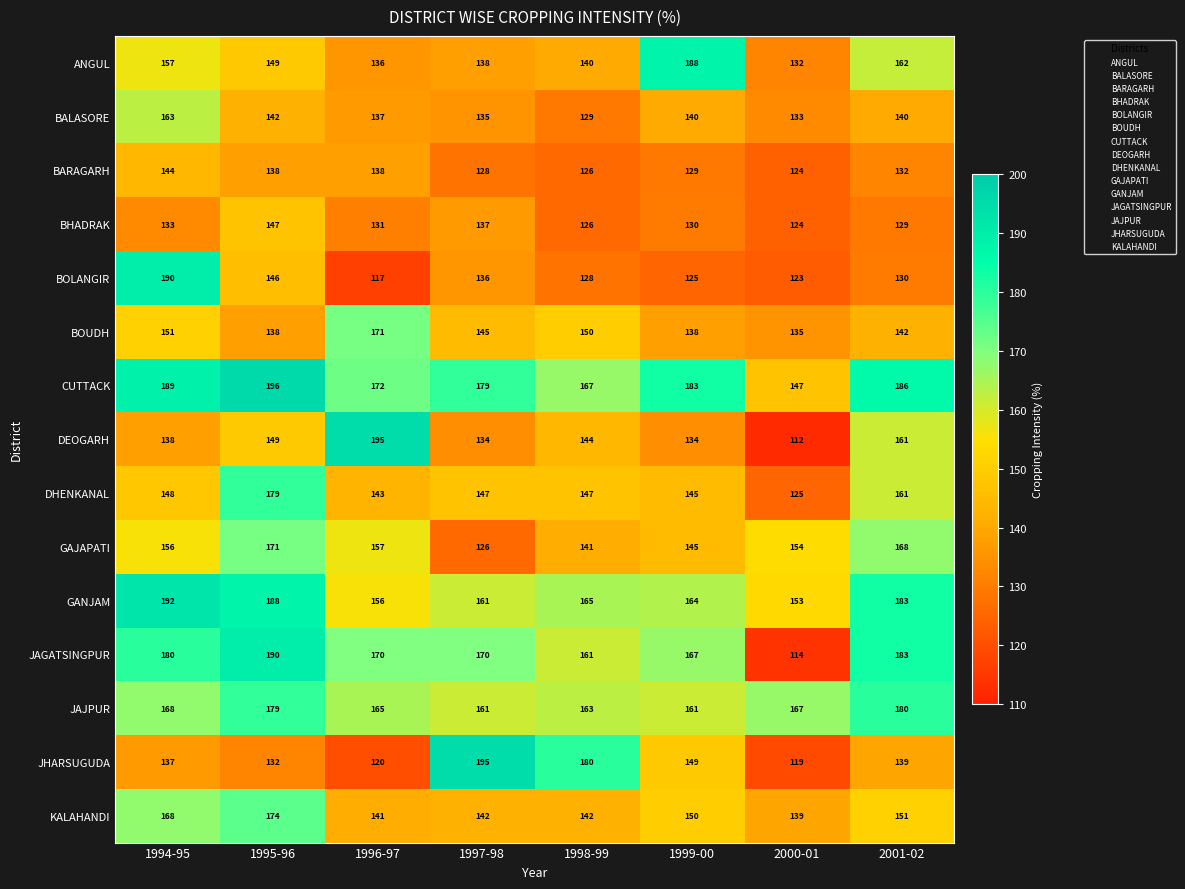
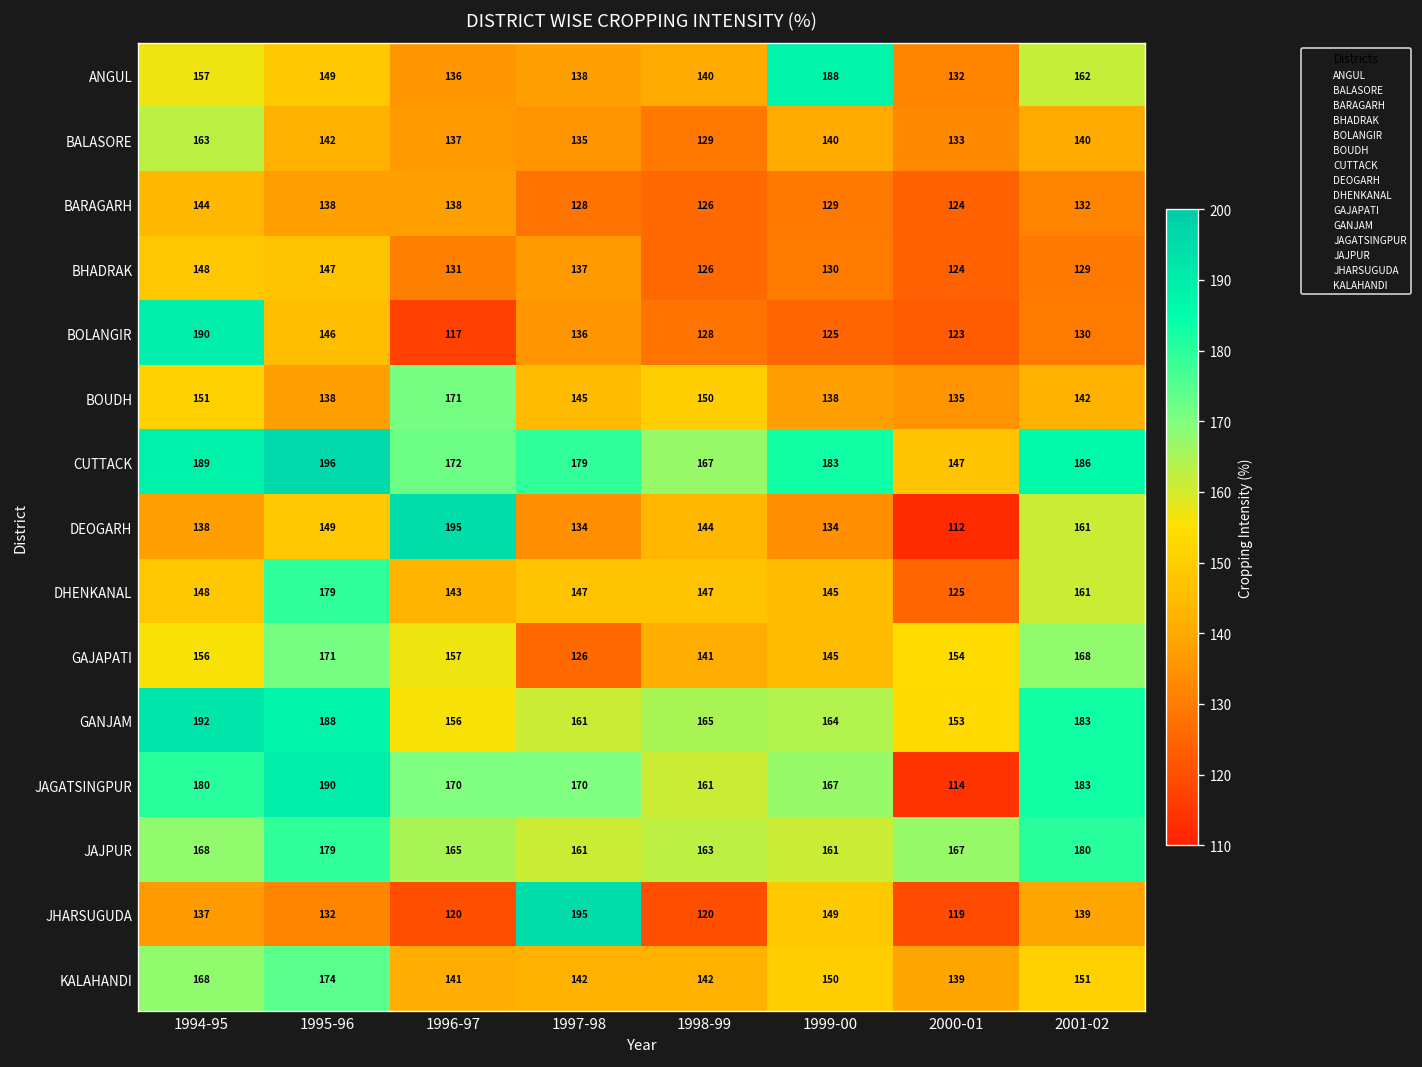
BHADRAK, 1994-95: 133 -> 148
JHARSUGUDA, 1998-99: 180 -> 120
